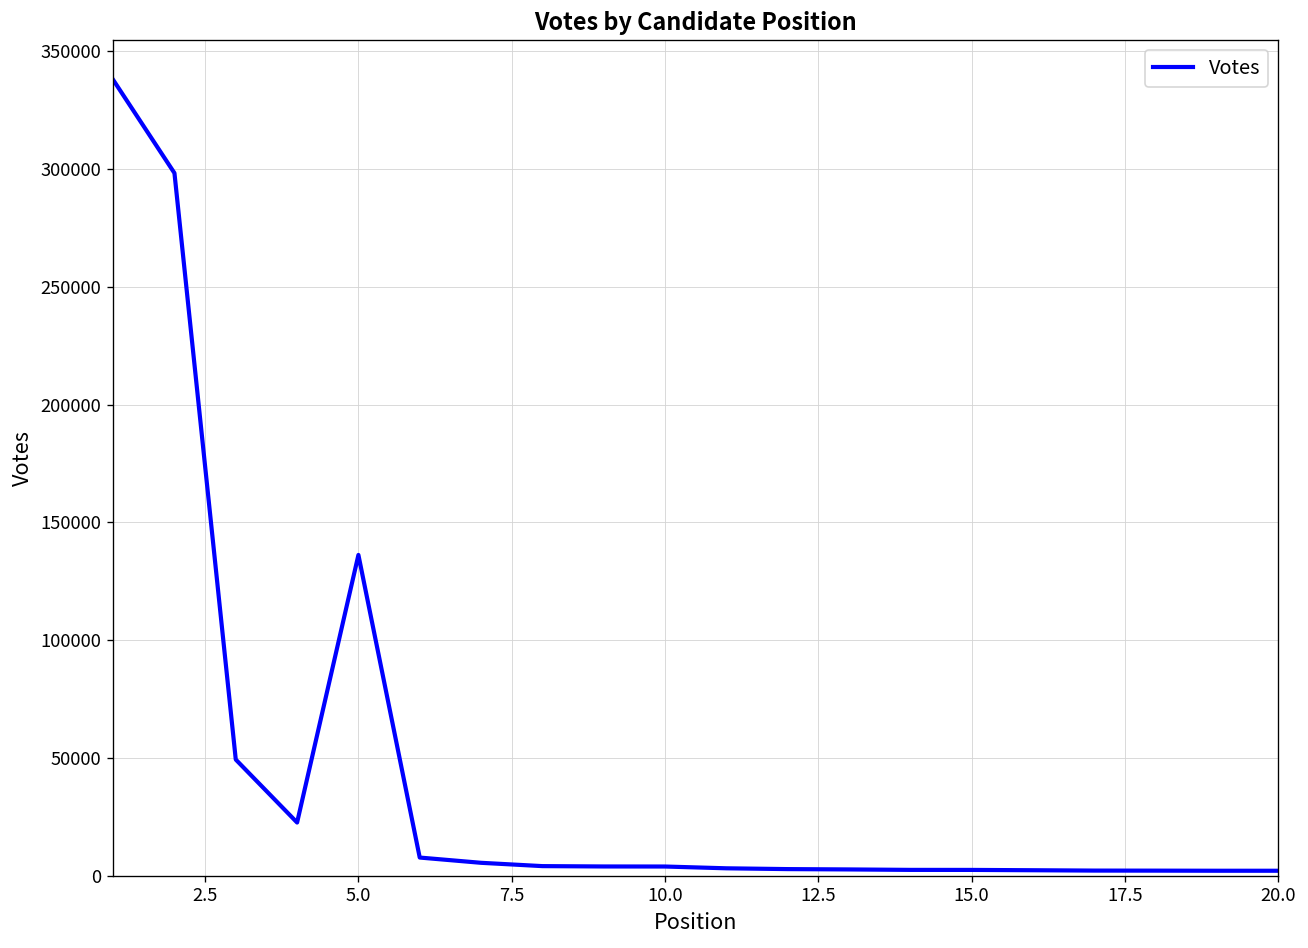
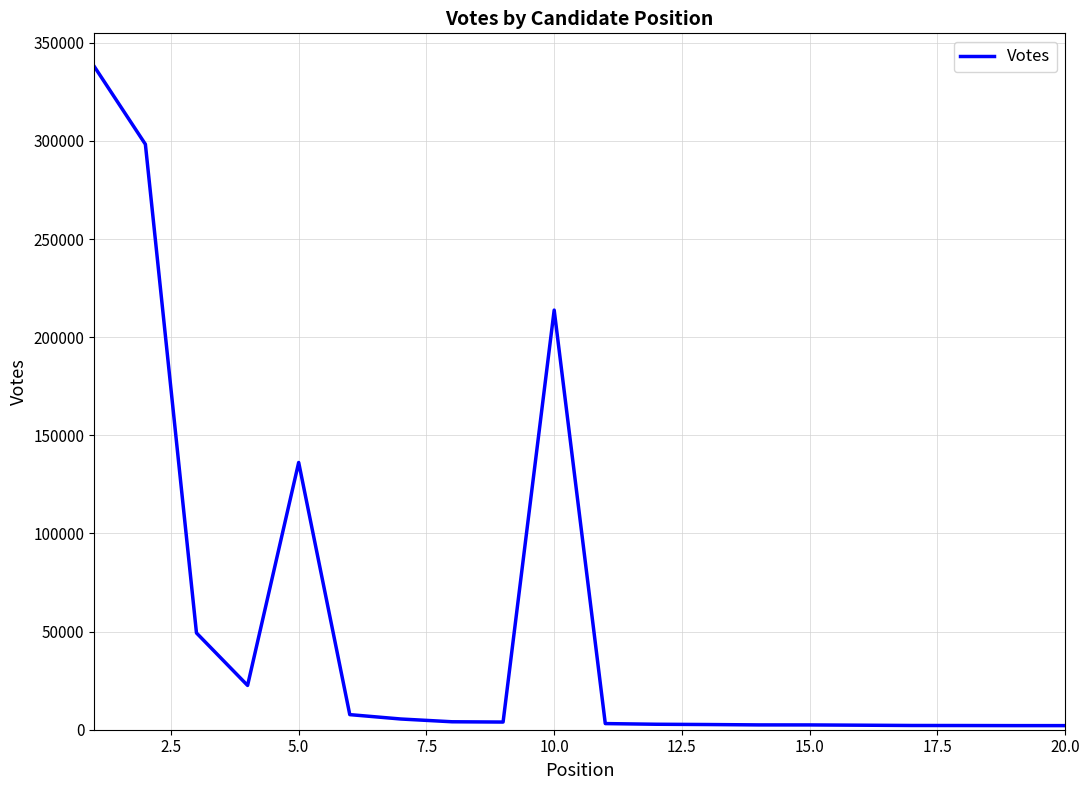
10.0: 4000 -> 214000
